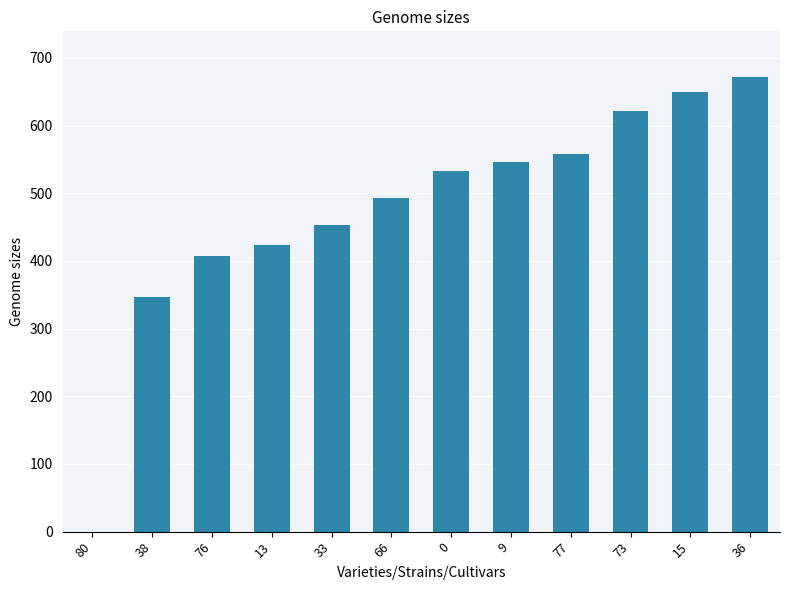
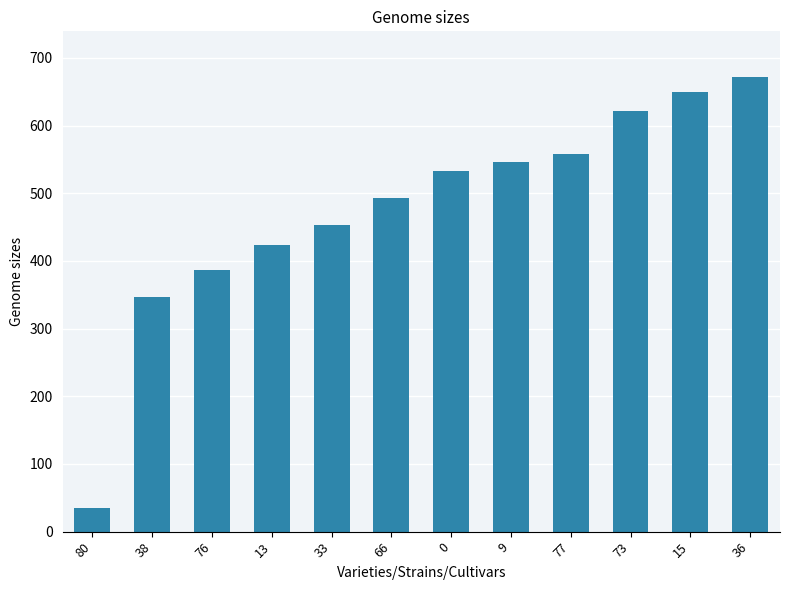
80: 0 -> 40
76: 410 -> 390
